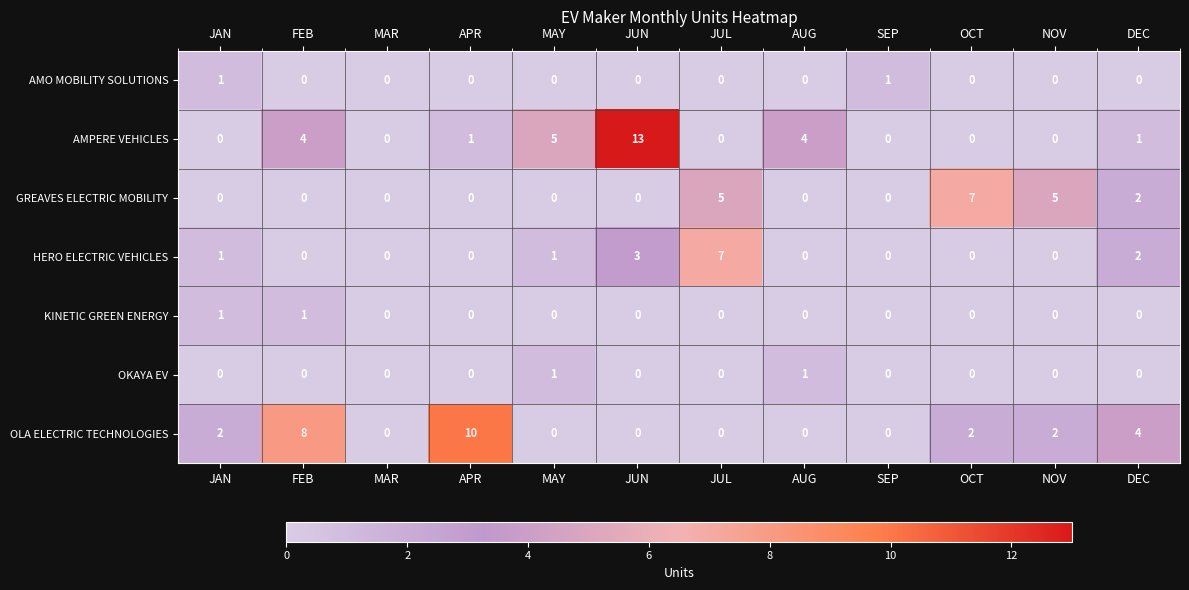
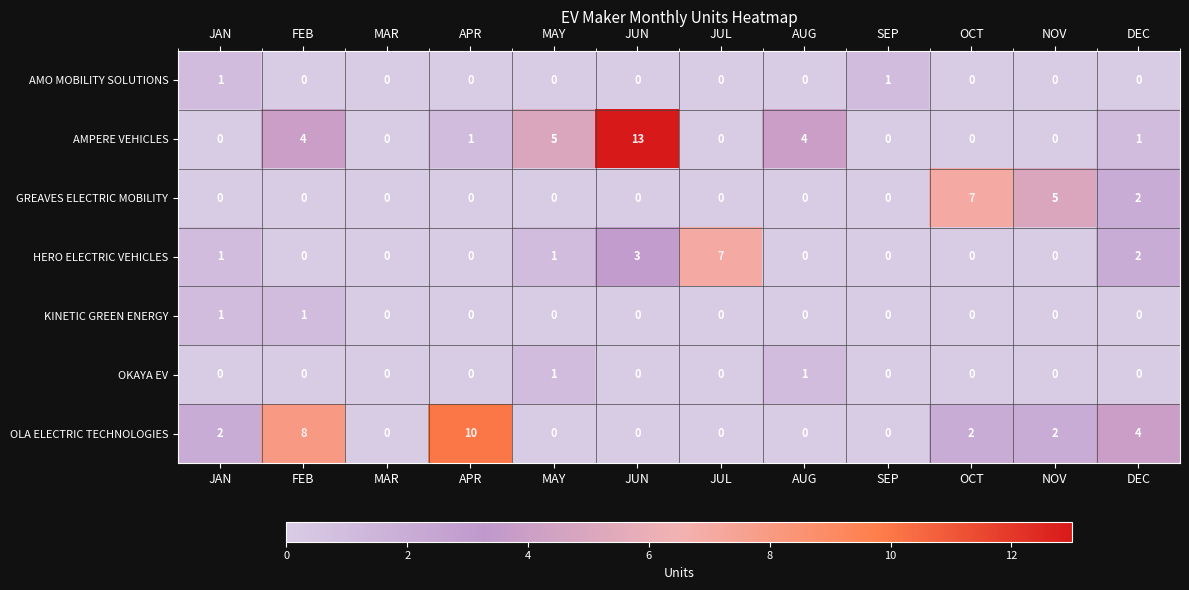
GREAVES ELECTRIC MOBILITY, JUL: 5 -> 0
